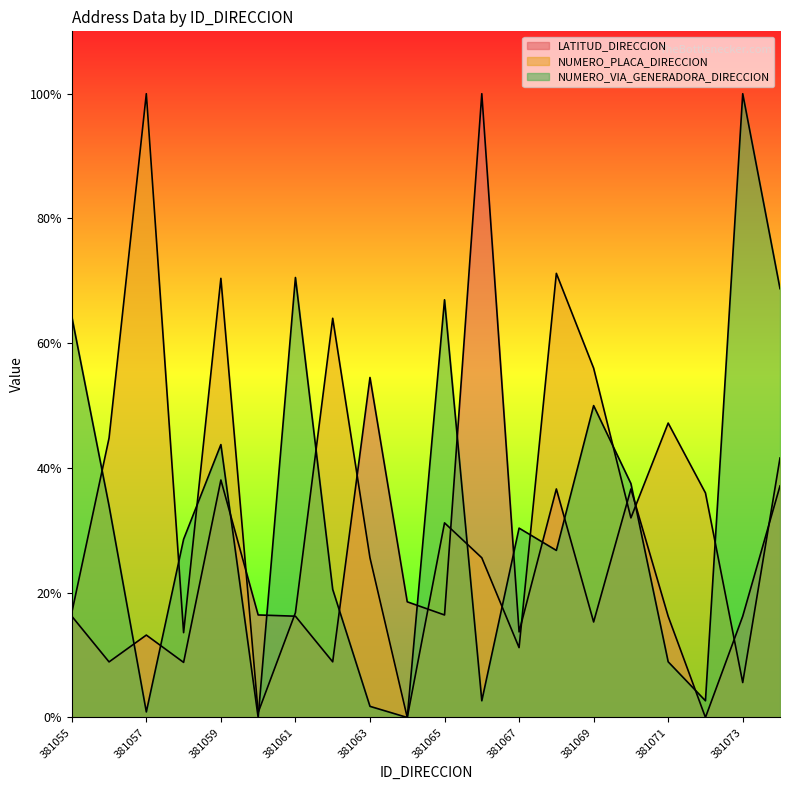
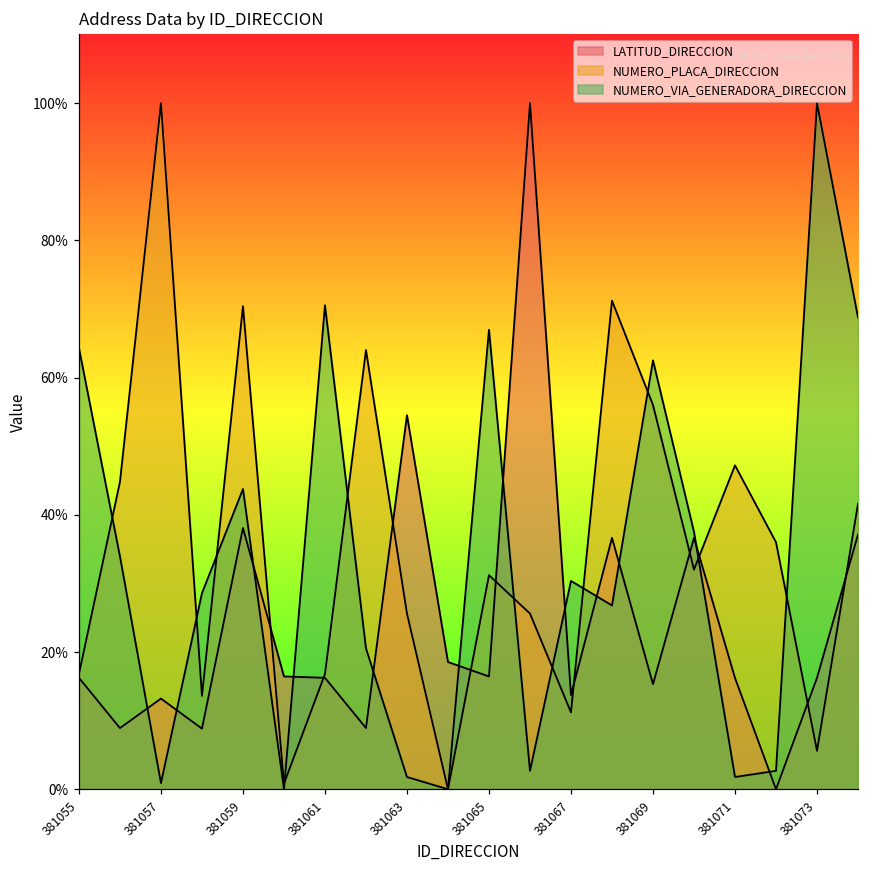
NUMERO_VIA_GENERADORA_DIRECCION, 381069: 50% -> 63%
NUMERO_VIA_GENERADORA_DIRECCION, 381071: 9% -> 2%
